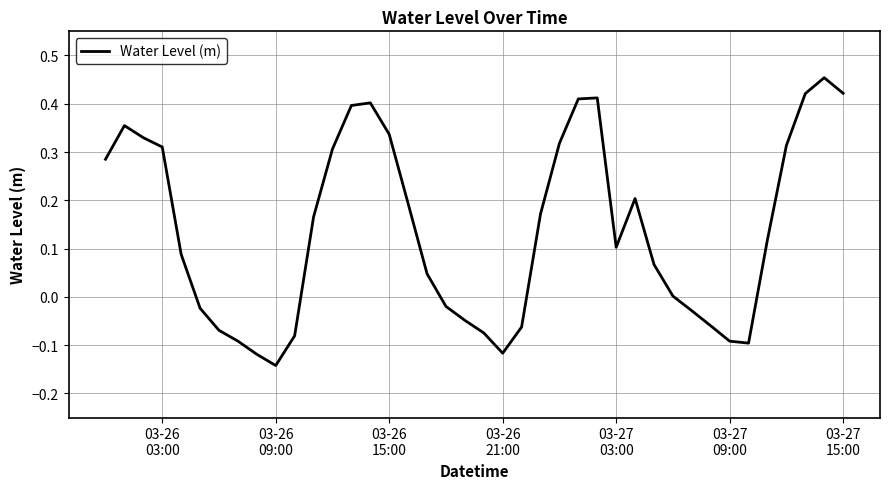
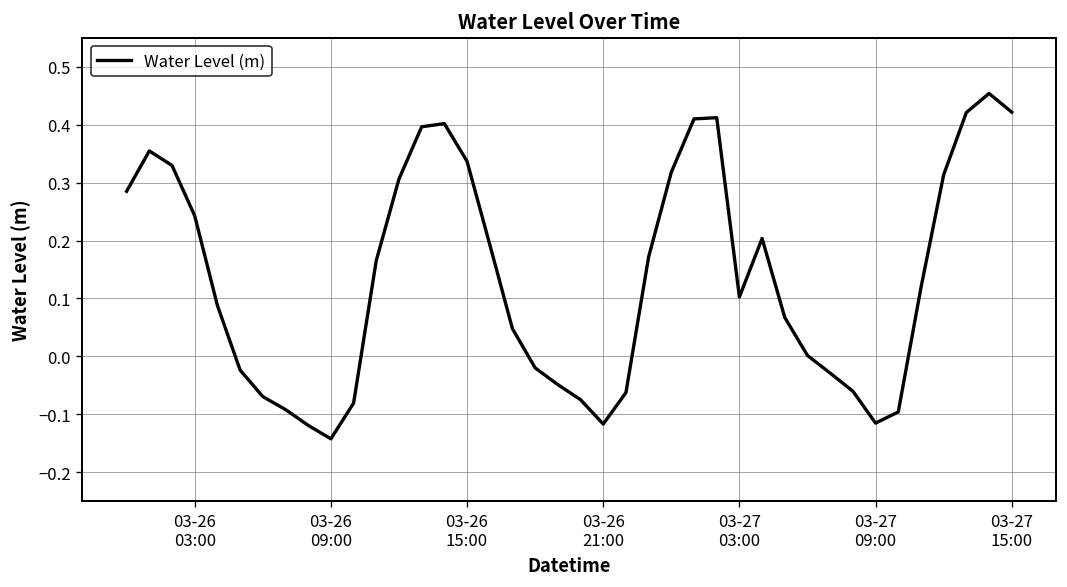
03-26 03:00: 0.31 -> 0.24
03-27 09:00: -0.09 -> -0.12
